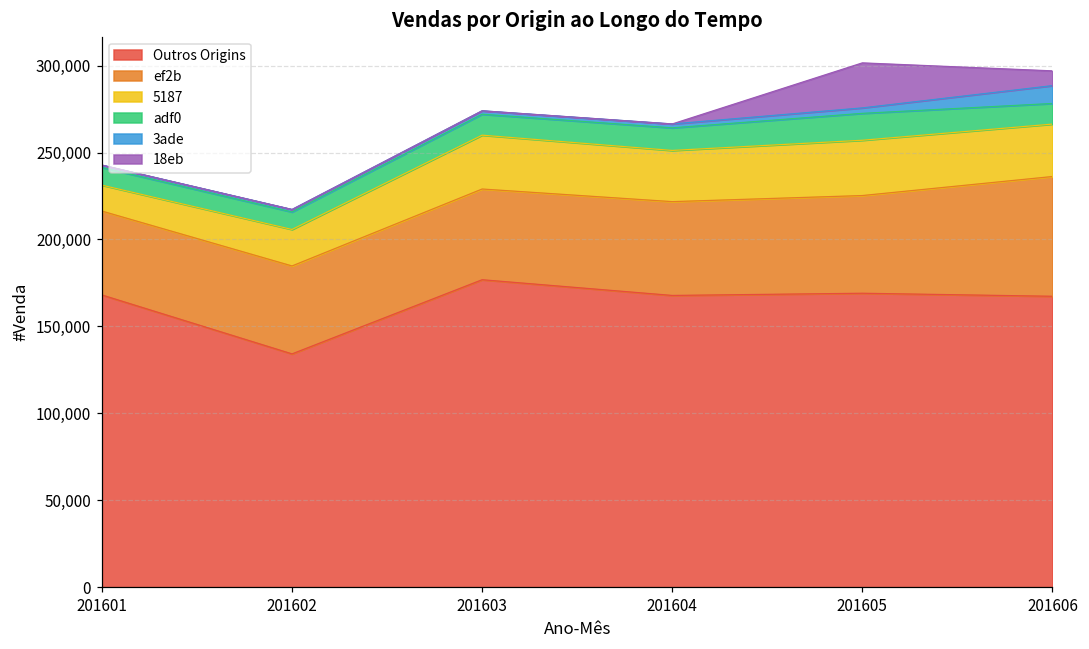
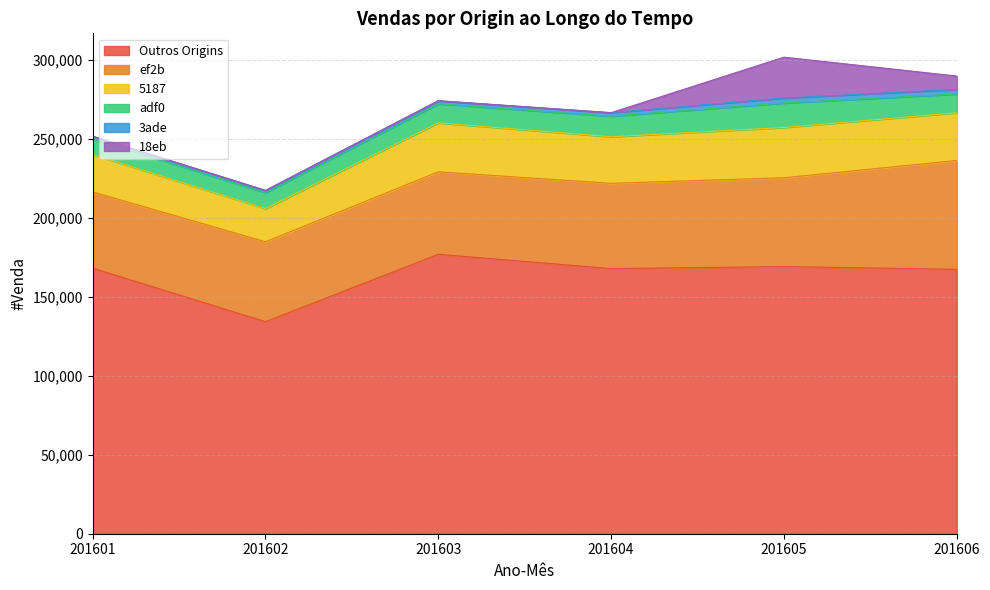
5187, 201601: 15,000 -> 24,000
3ade, 201606: 10,000 -> 3,000
